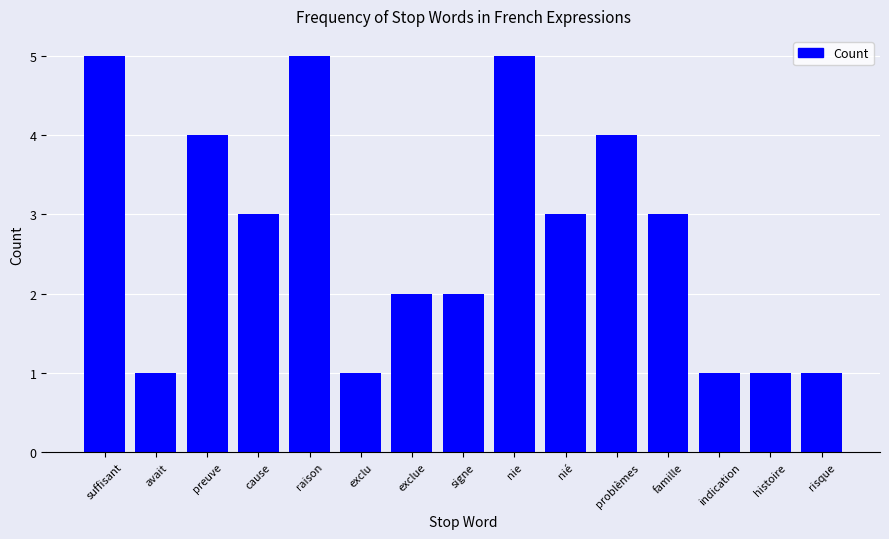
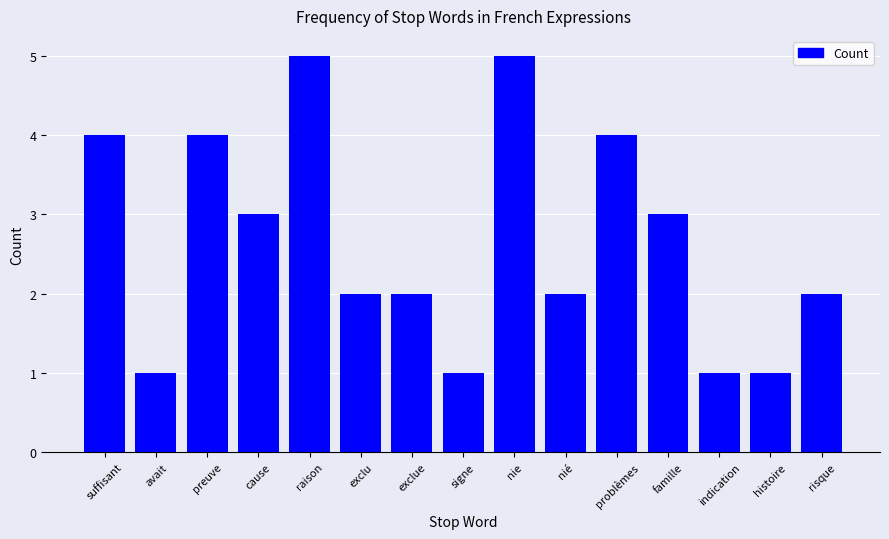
suffisant: 5 -> 4
exclu: 1 -> 2
signe: 2 -> 1
nié: 3 -> 2
risque: 1 -> 2
